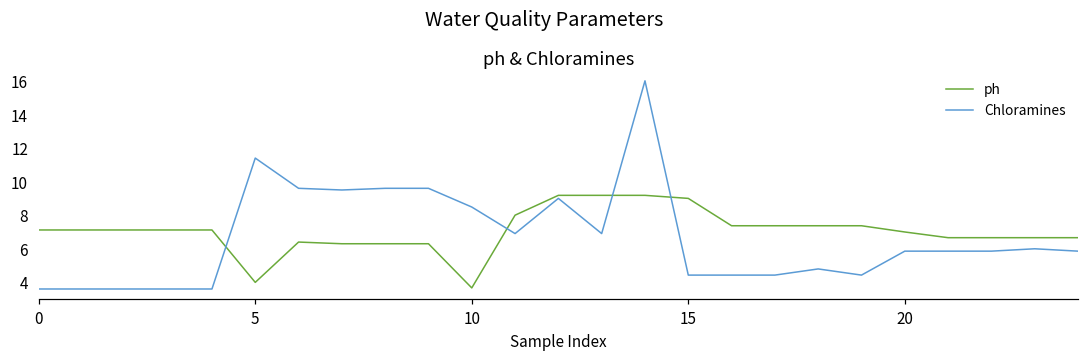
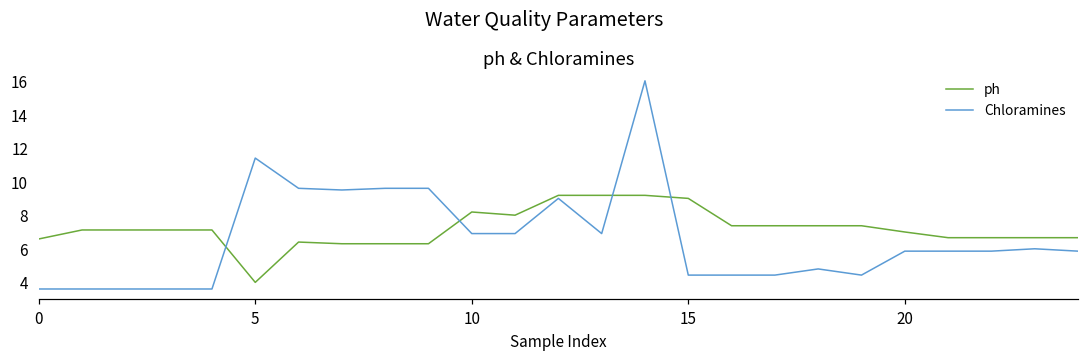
ph, 0: 7.1 -> 6.6
ph, 10: 3.7 -> 8.2
Chloramines, 10: 8.5 -> 6.9
